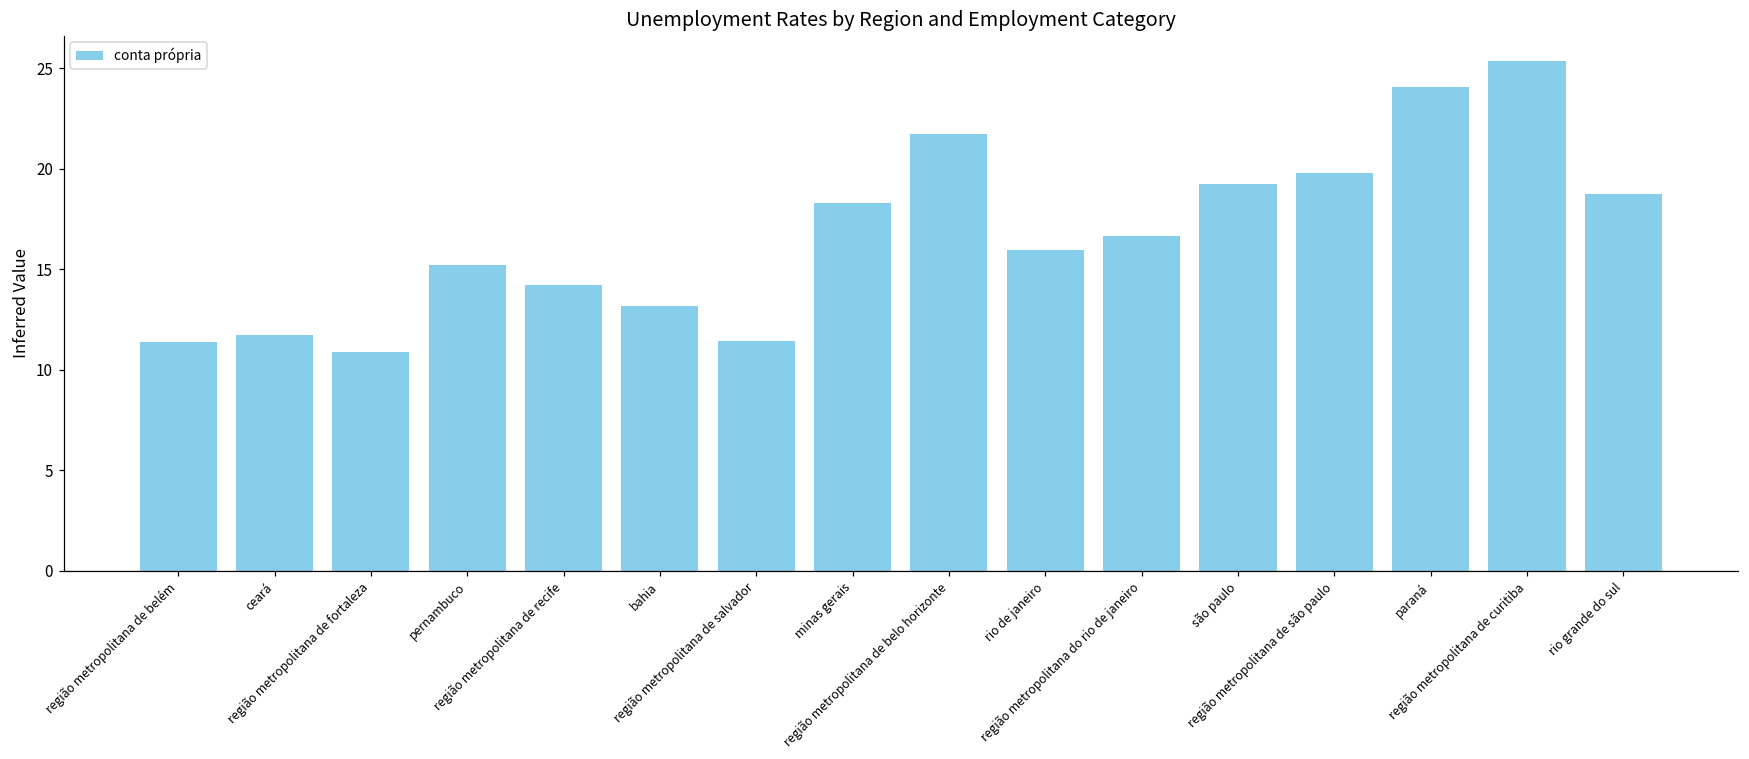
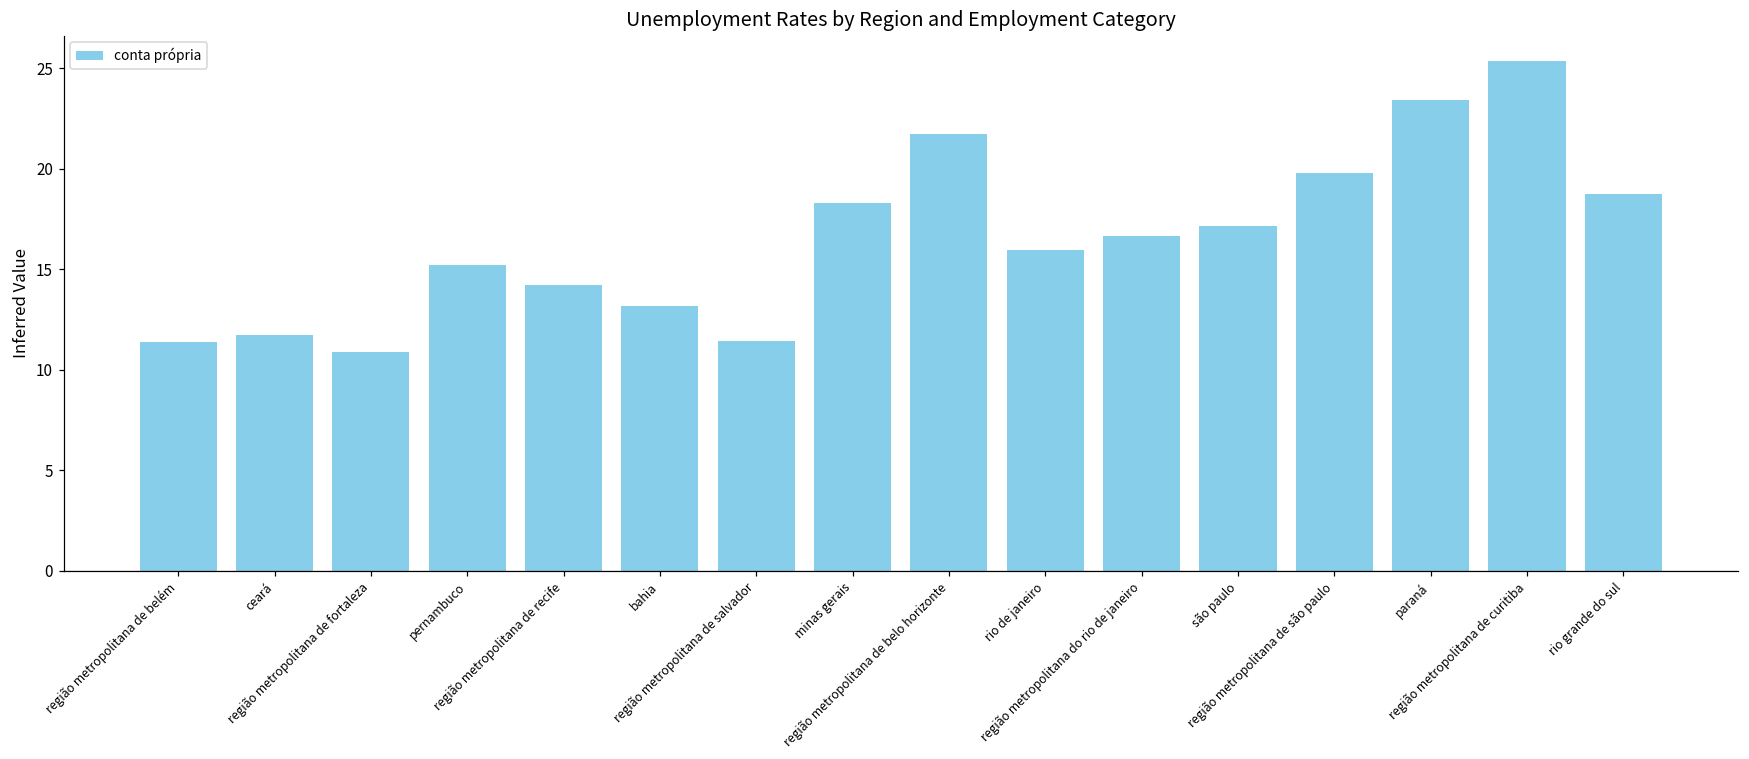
são paulo: 19.2 -> 17.2
paraná: 24.1 -> 23.4
